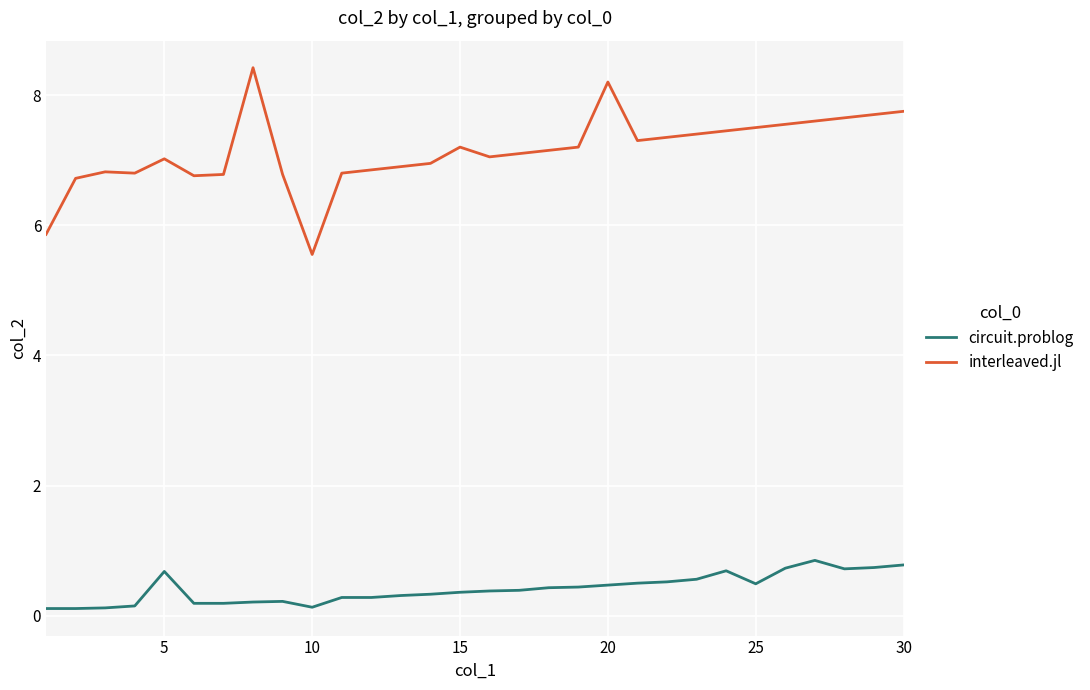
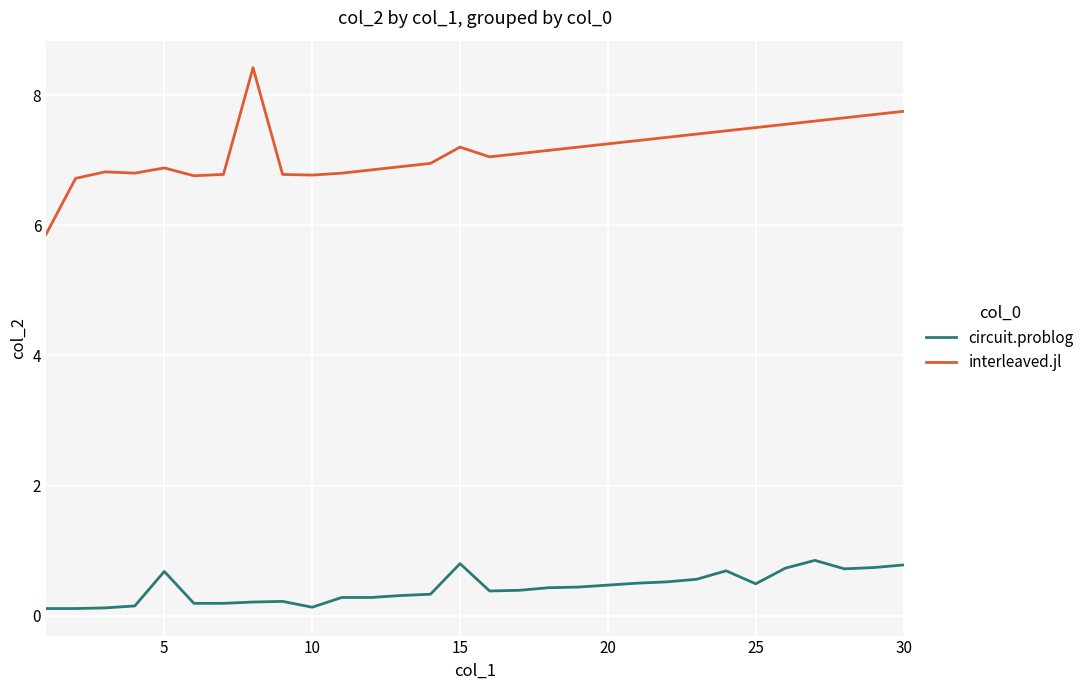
interleaved.jl, 5: 7.0 -> 6.9
interleaved.jl, 10: 5.6 -> 6.8
circuit.problog, 15: 0.4 -> 0.8
interleaved.jl, 20: 8.2 -> 7.3
